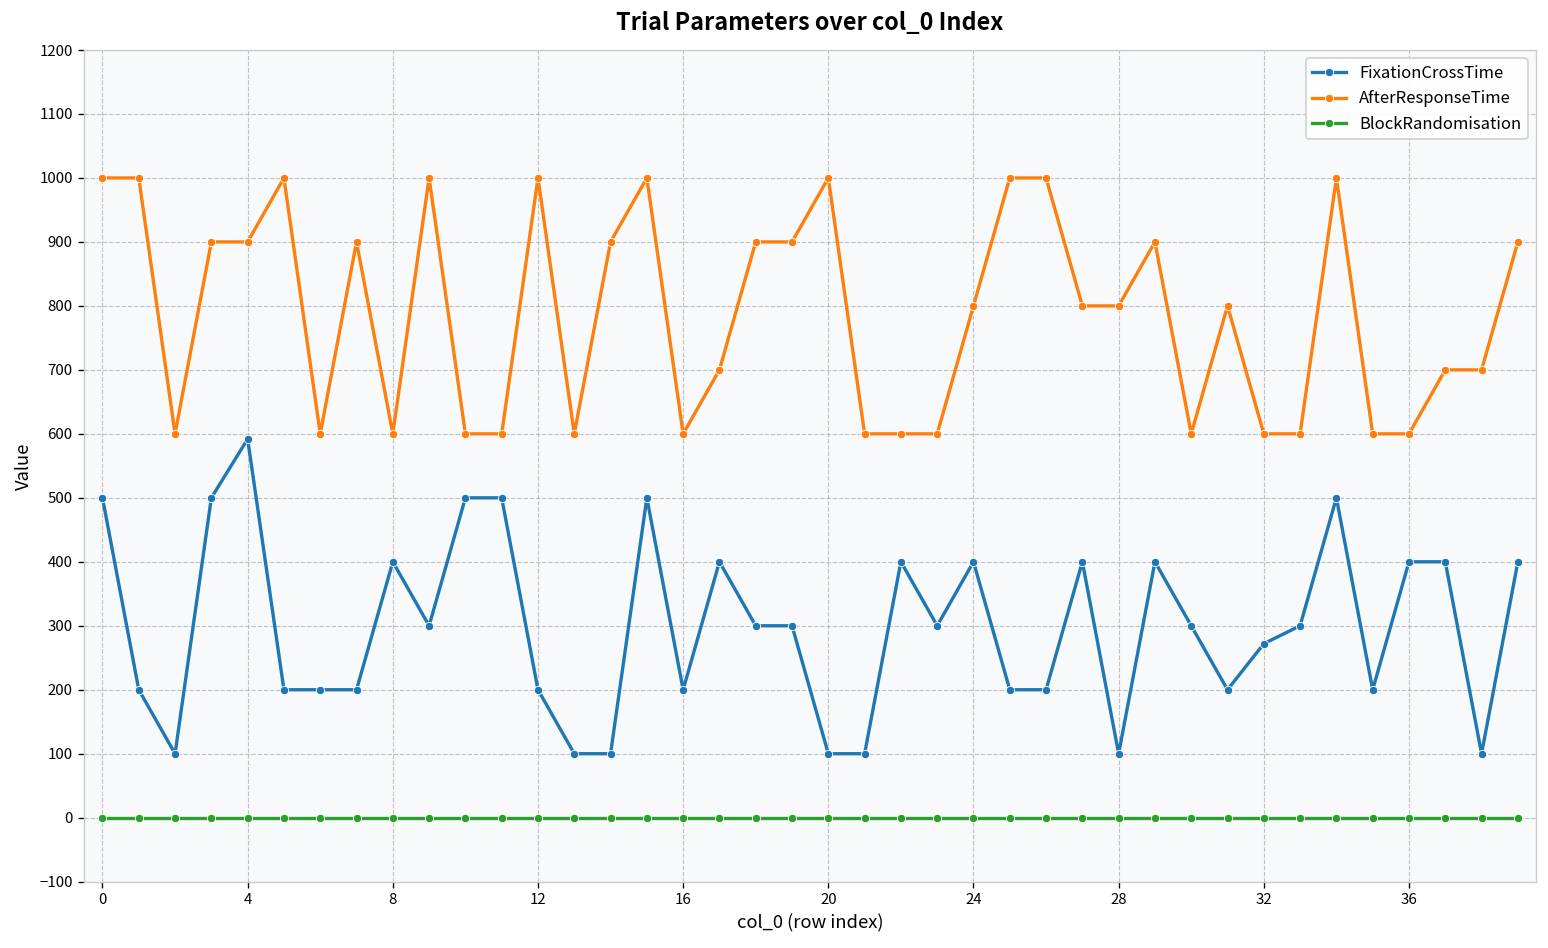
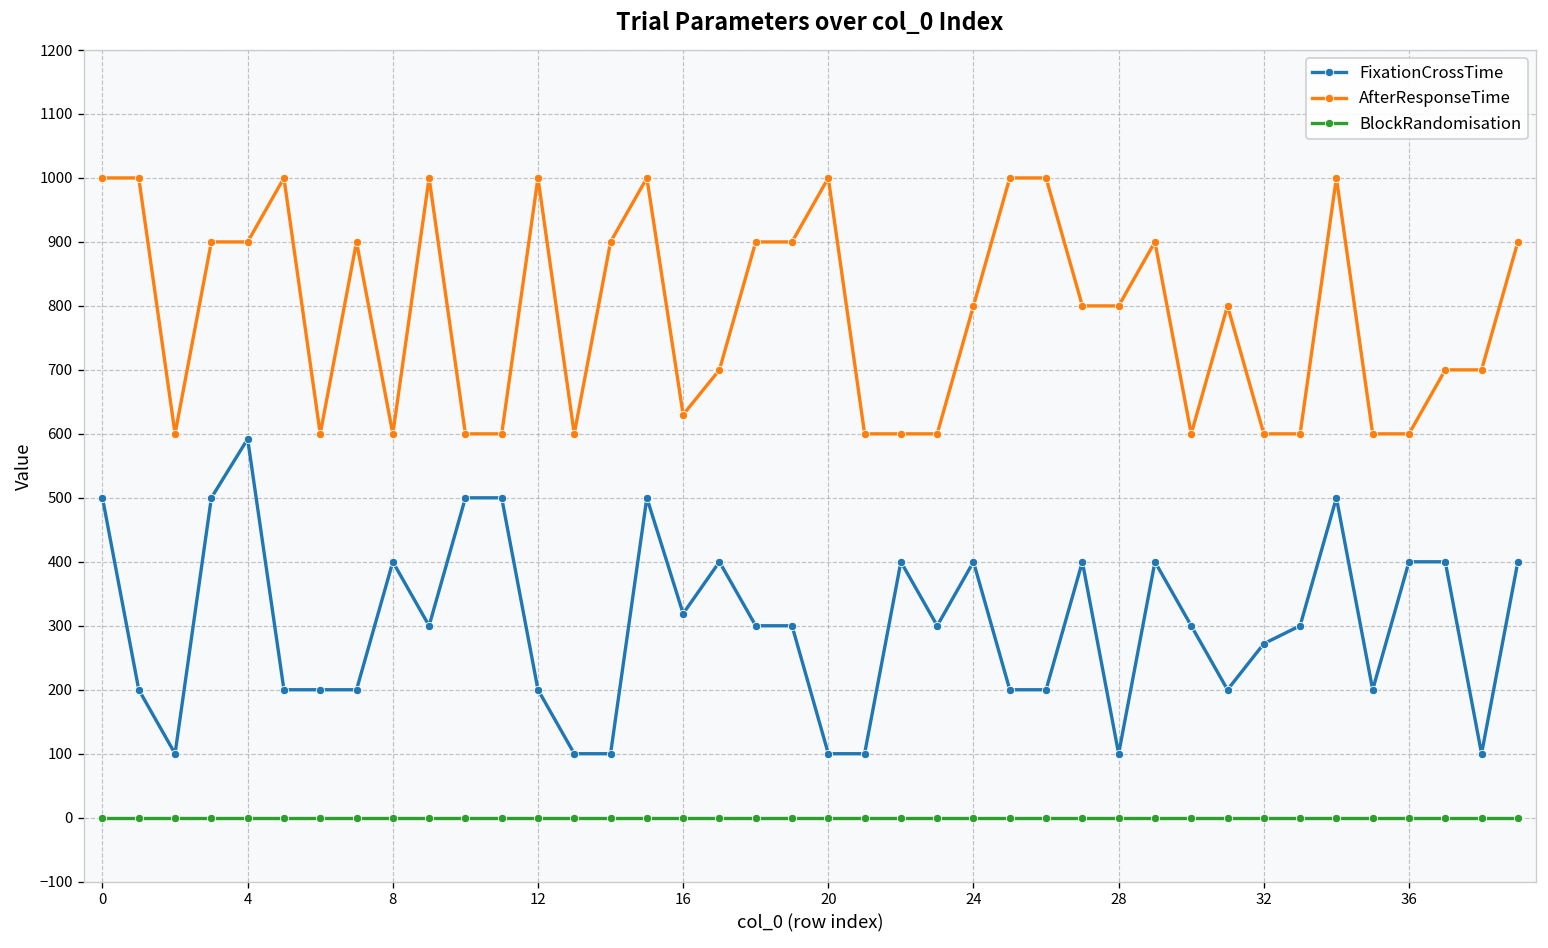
FixationCrossTime, 16: 200 -> 320
AfterResponseTime, 16: 600 -> 630
